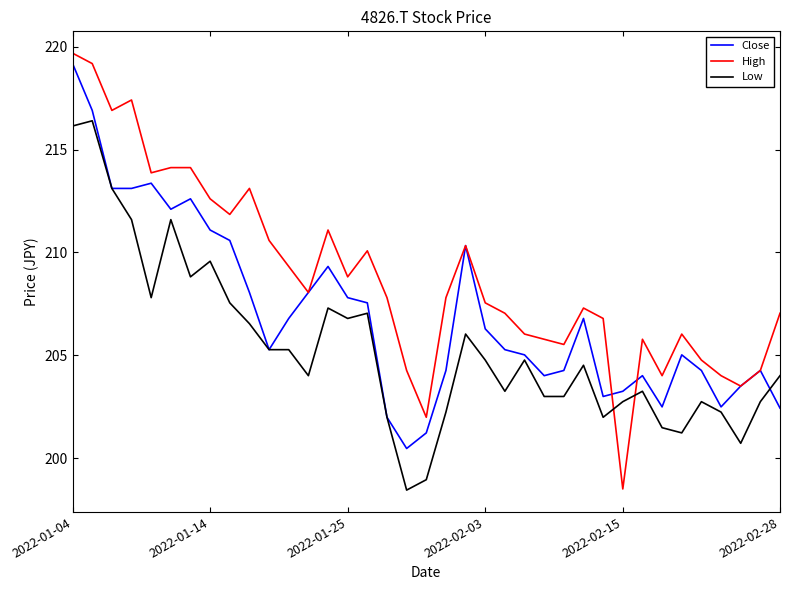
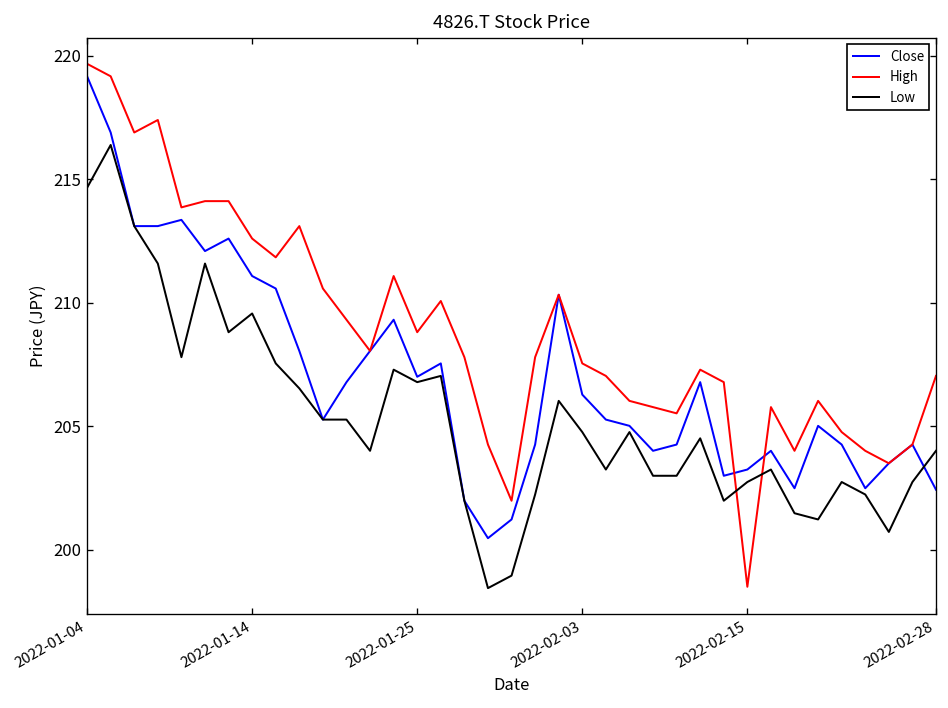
Low, 2022-01-04: 216.1 -> 214.7
Close, 2022-01-25: 207.8 -> 207.0
